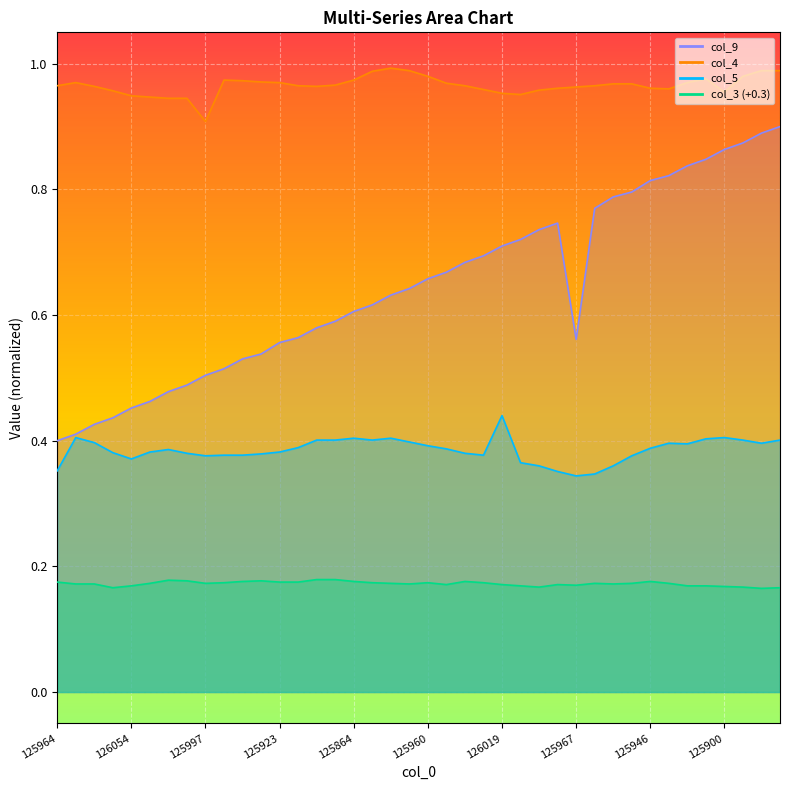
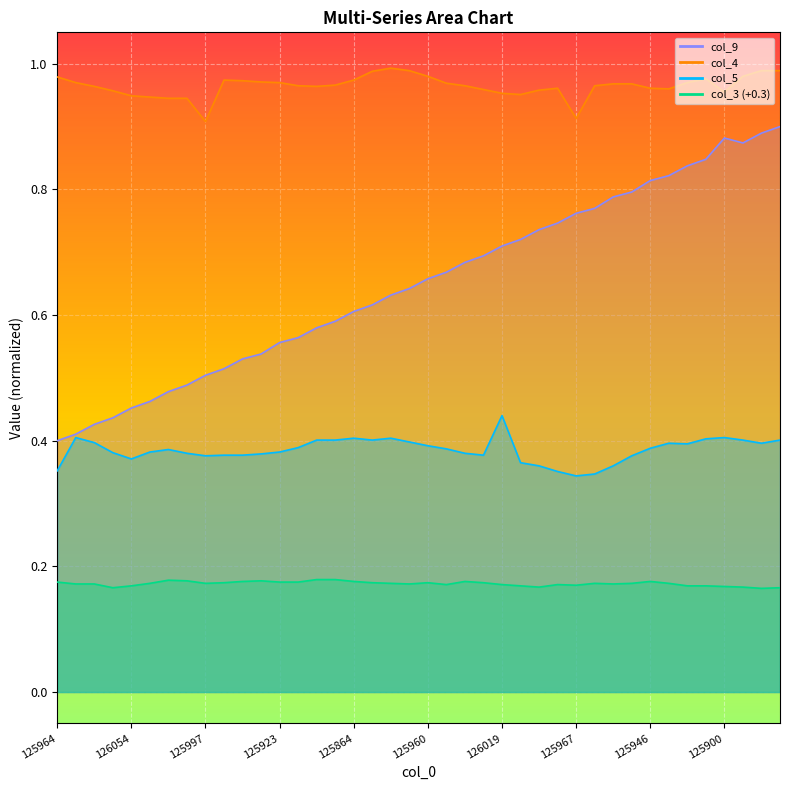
col_4, 125964: 0.97 -> 0.98
col_9, 125967: 0.56 -> 0.76
col_4, 125967: 0.96 -> 0.91
col_9, 125900: 0.86 -> 0.88
